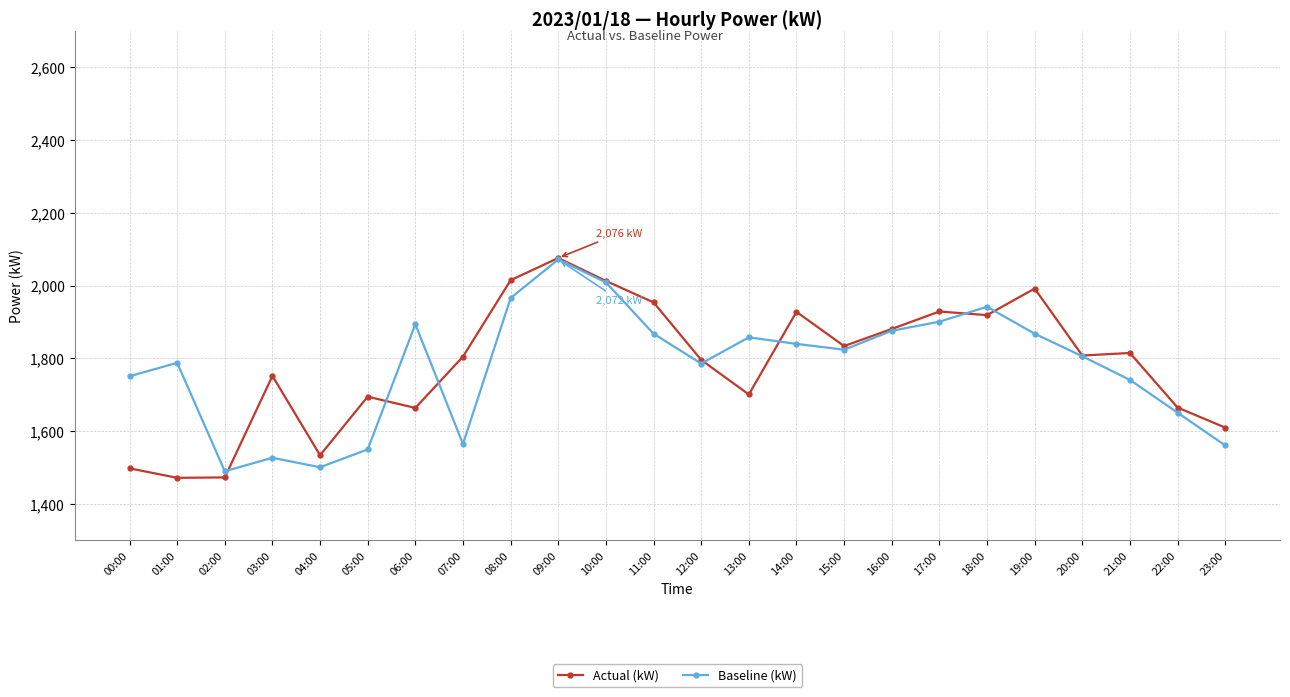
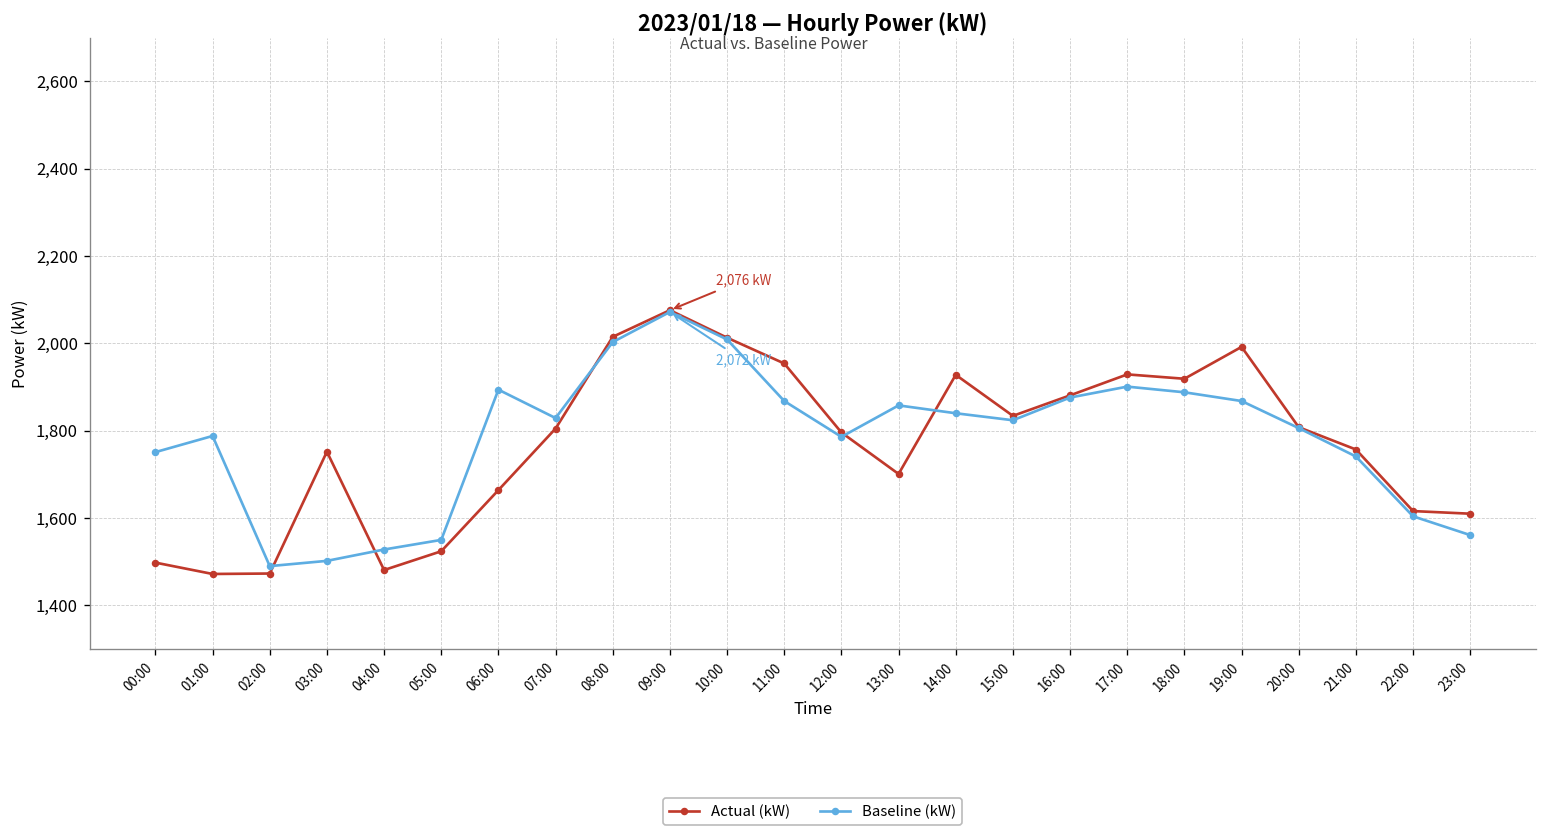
Baseline (kW), 03:00: 1,530 -> 1,500
Actual (kW), 04:00: 1,530 -> 1,480
Baseline (kW), 04:00: 1,500 -> 1,530
Actual (kW), 05:00: 1,700 -> 1,520
Baseline (kW), 07:00: 1,570 -> 1,830
Baseline (kW), 08:00: 1,970 -> 2,000
Baseline (kW), 18:00: 1,940 -> 1,890
Actual (kW), 21:00: 1,820 -> 1,760
Actual (kW), 22:00: 1,670 -> 1,620
Baseline (kW), 22:00: 1,650 -> 1,600
